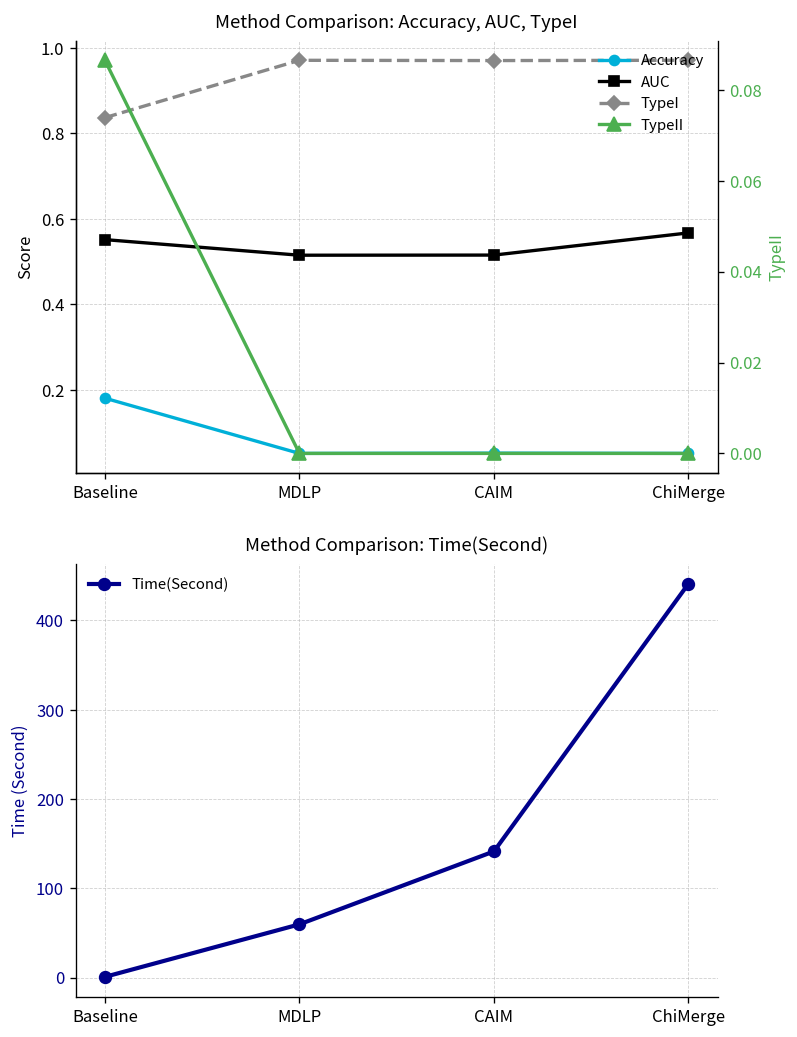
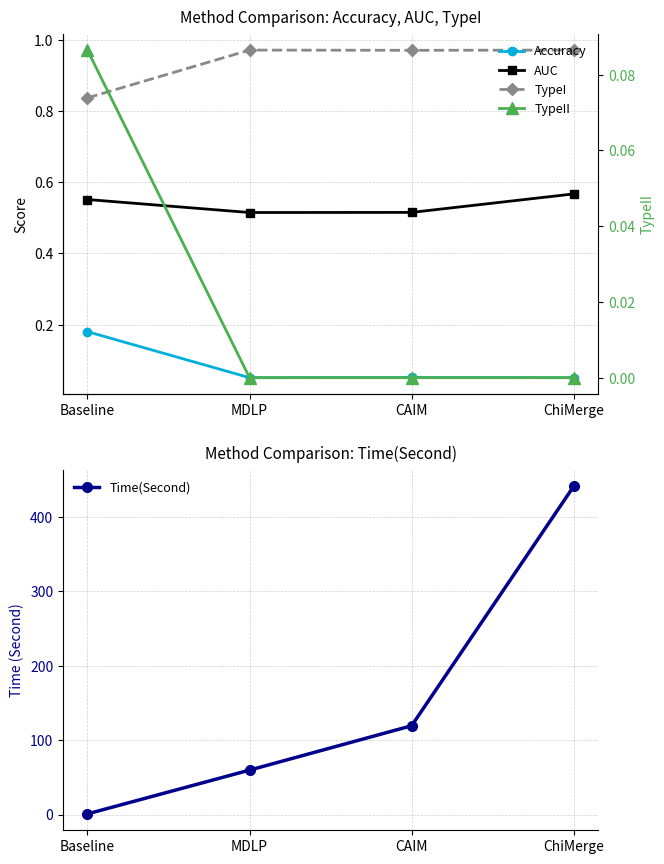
Method Comparison: Time(Second), CAIM: 140 -> 120
